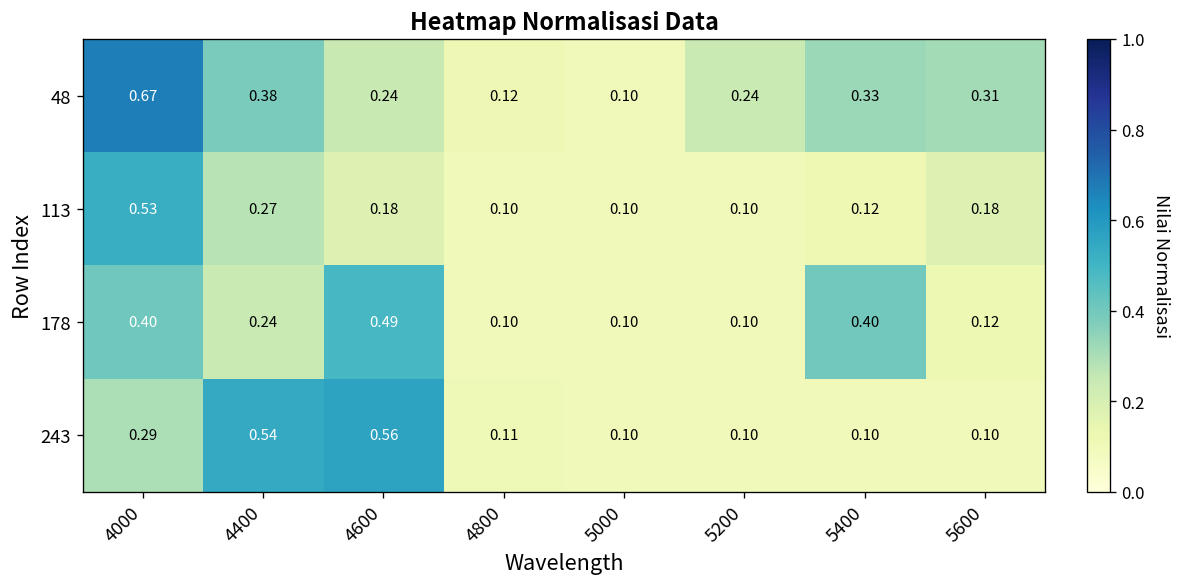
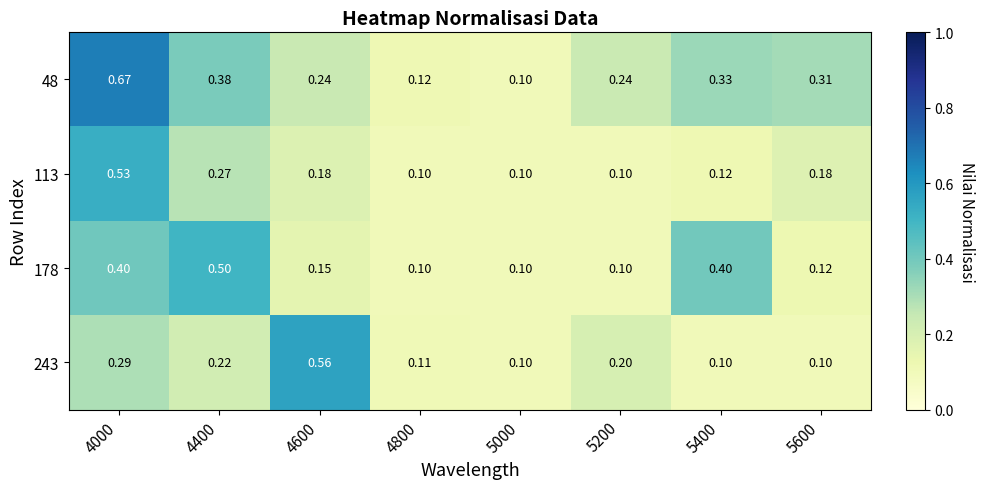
178, 4400: 0.24 -> 0.50
178, 4600: 0.49 -> 0.15
243, 4400: 0.54 -> 0.22
243, 5200: 0.10 -> 0.20
